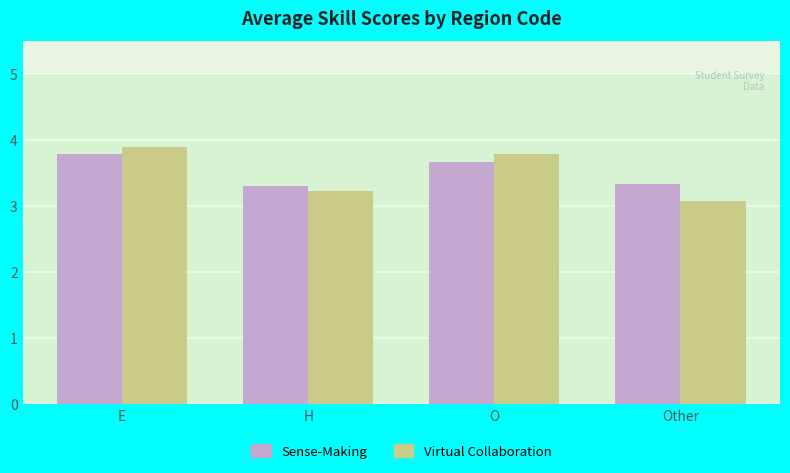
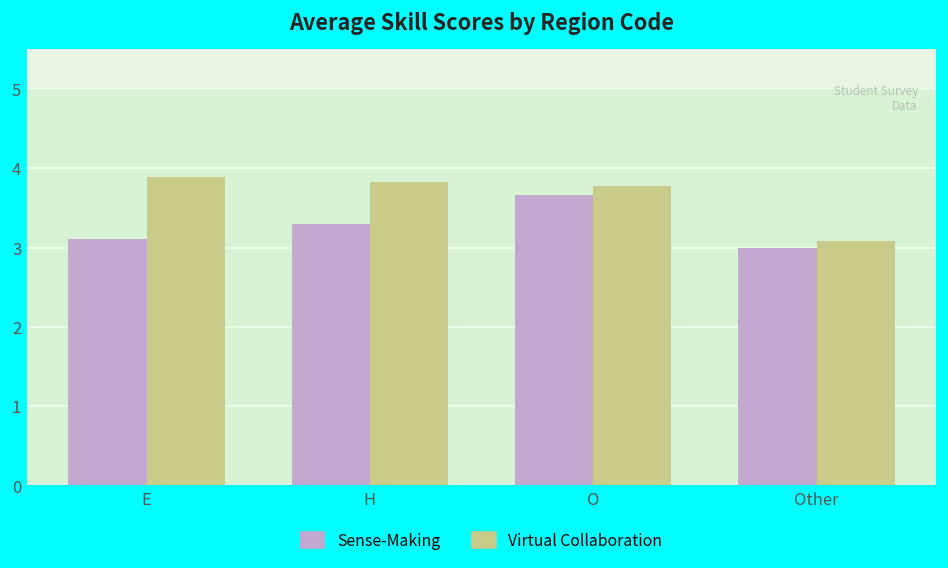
Sense-Making, E: 3.8 -> 3.1
Virtual Collaboration, H: 3.2 -> 3.8
Sense-Making, Other: 3.3 -> 3.0
